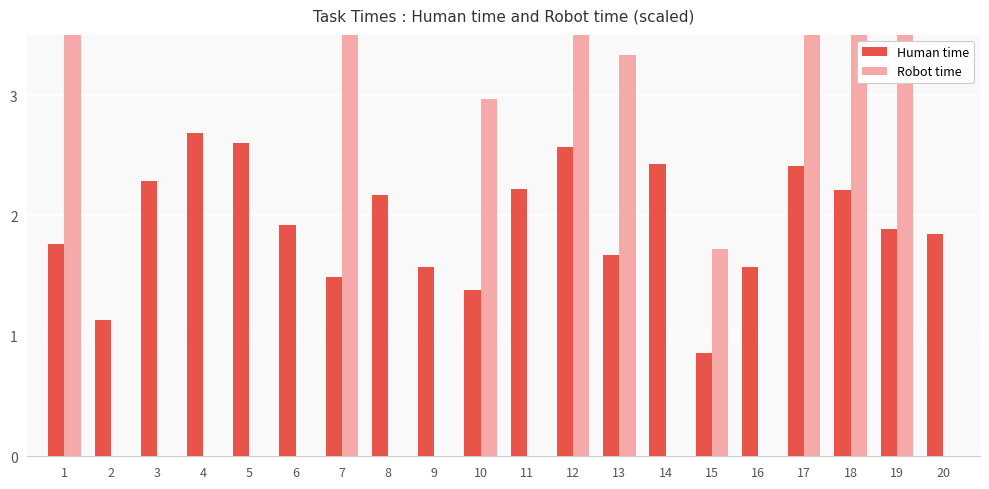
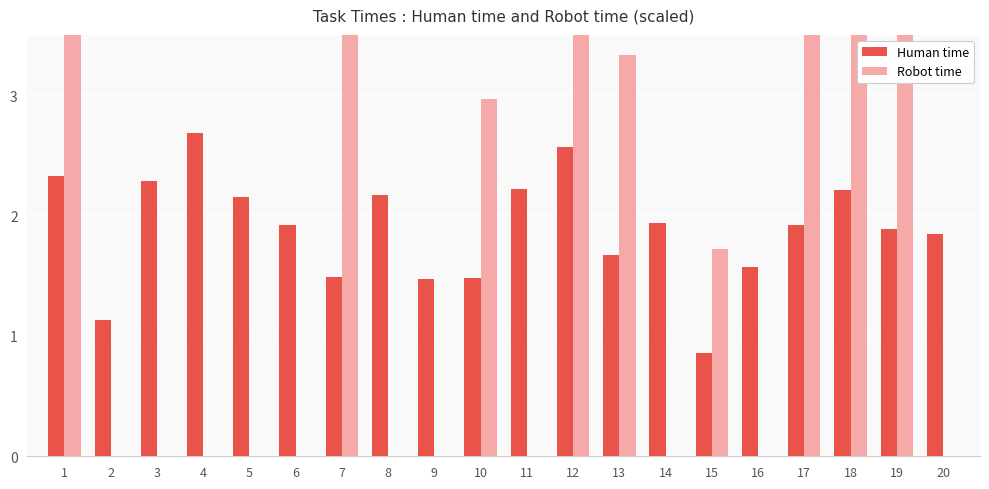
Human time, 1: 1.76 -> 2.33
Human time, 5: 2.60 -> 2.16
Human time, 9: 1.58 -> 1.48
Human time, 10: 1.38 -> 1.48
Human time, 14: 2.42 -> 1.94
Human time, 17: 2.41 -> 1.92
